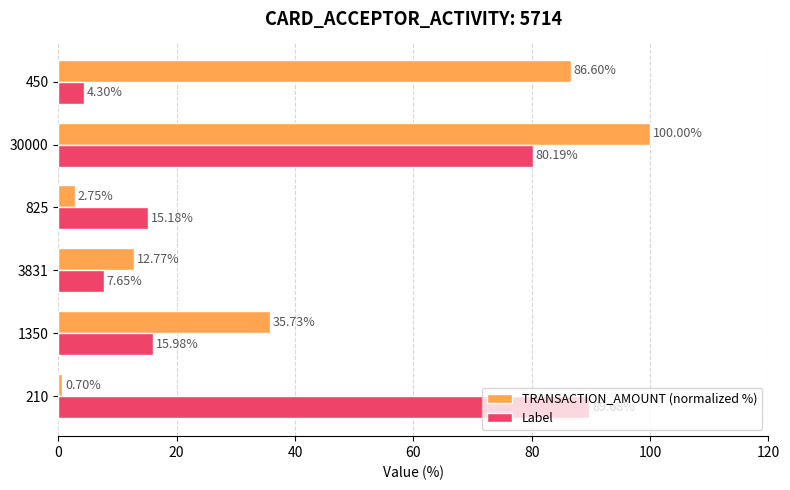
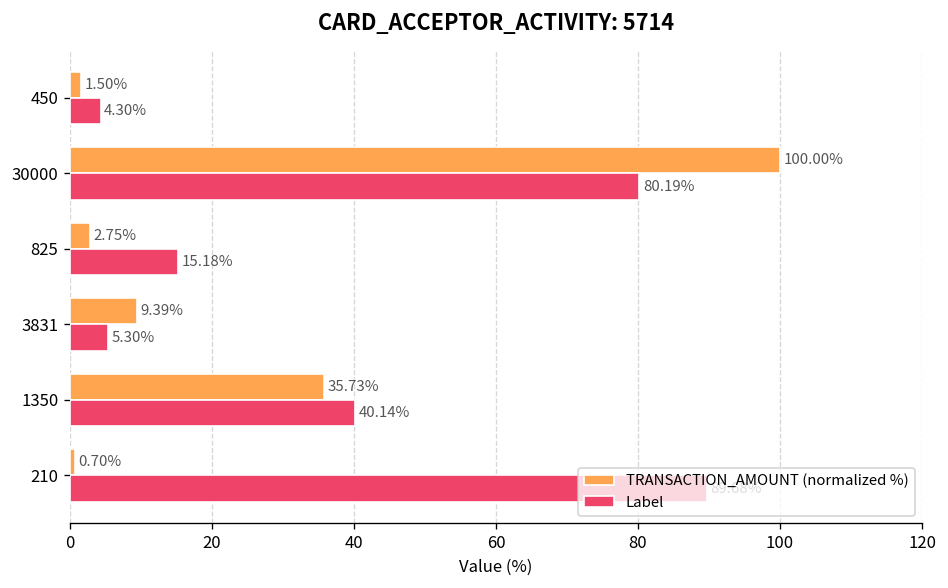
TRANSACTION_AMOUNT (normalized %), 450: 86.60% -> 1.50%
TRANSACTION_AMOUNT (normalized %), 3831: 12.77% -> 9.39%
Label, 3831: 7.65% -> 5.30%
Label, 1350: 15.98% -> 40.14%
